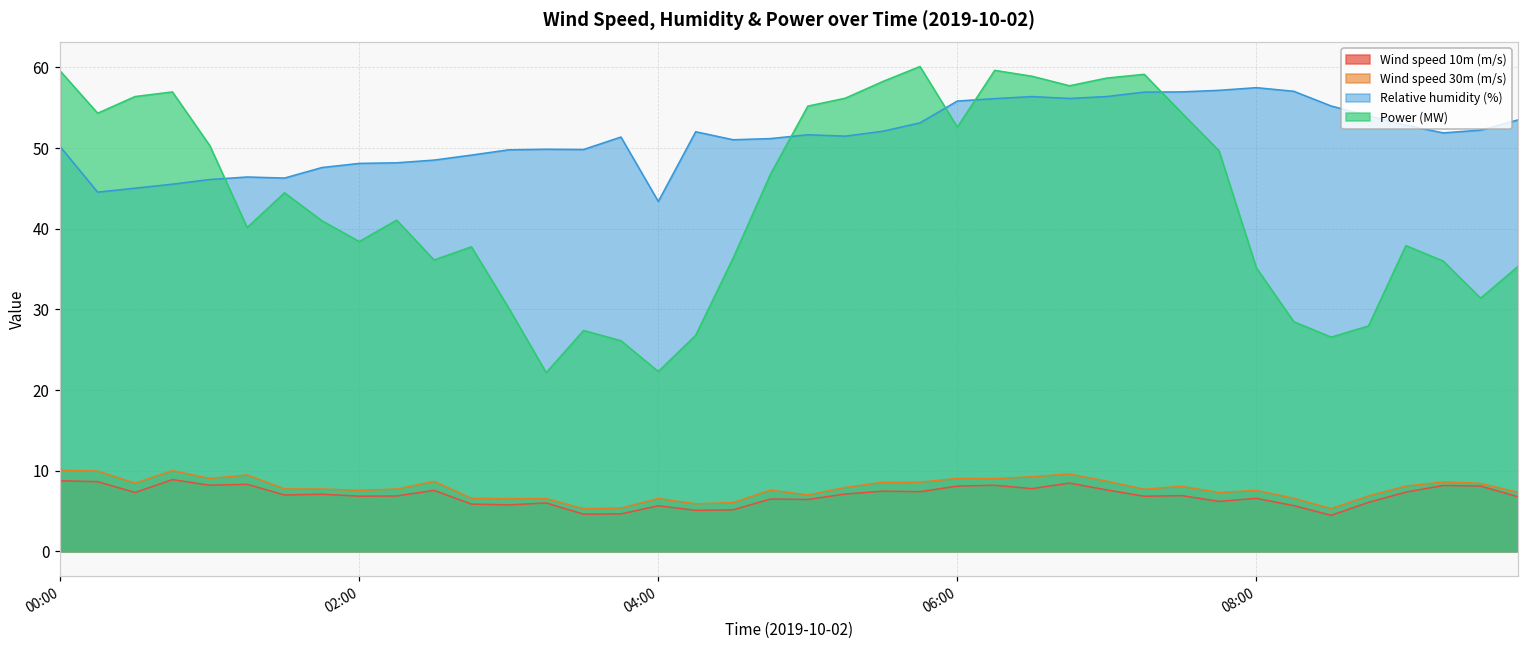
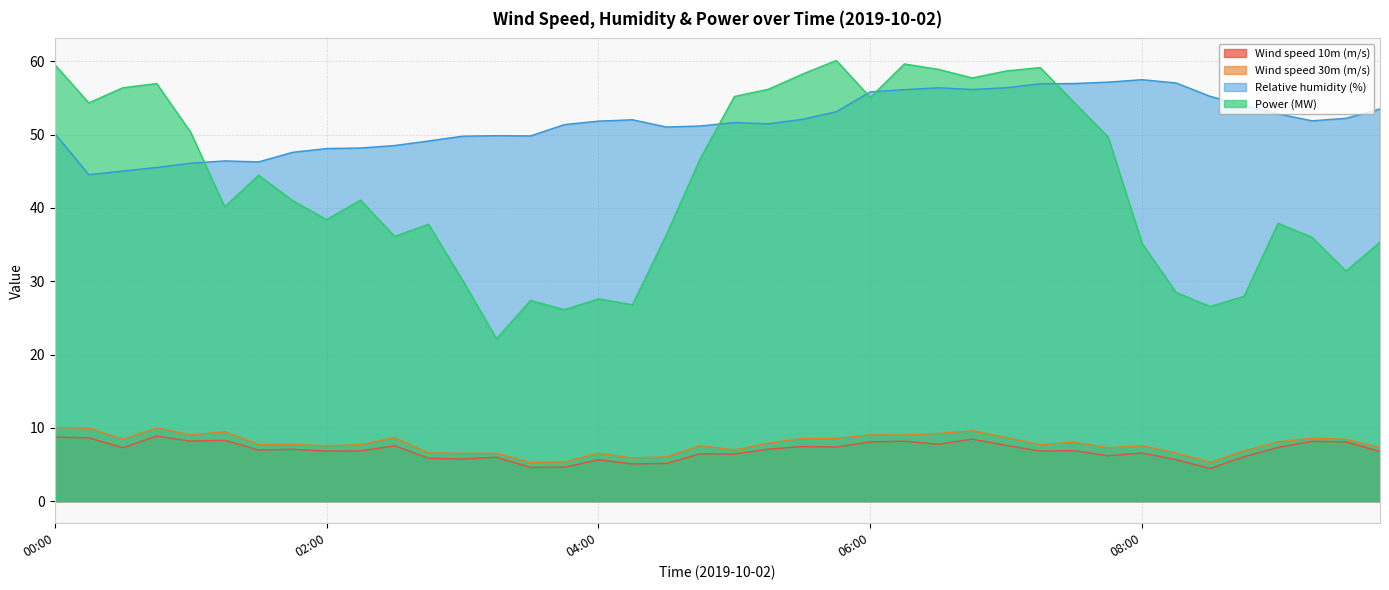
Relative humidity (%), 04:00: 43 -> 52
Power (MW), 04:00: 22 -> 28
Power (MW), 06:00: 53 -> 55
